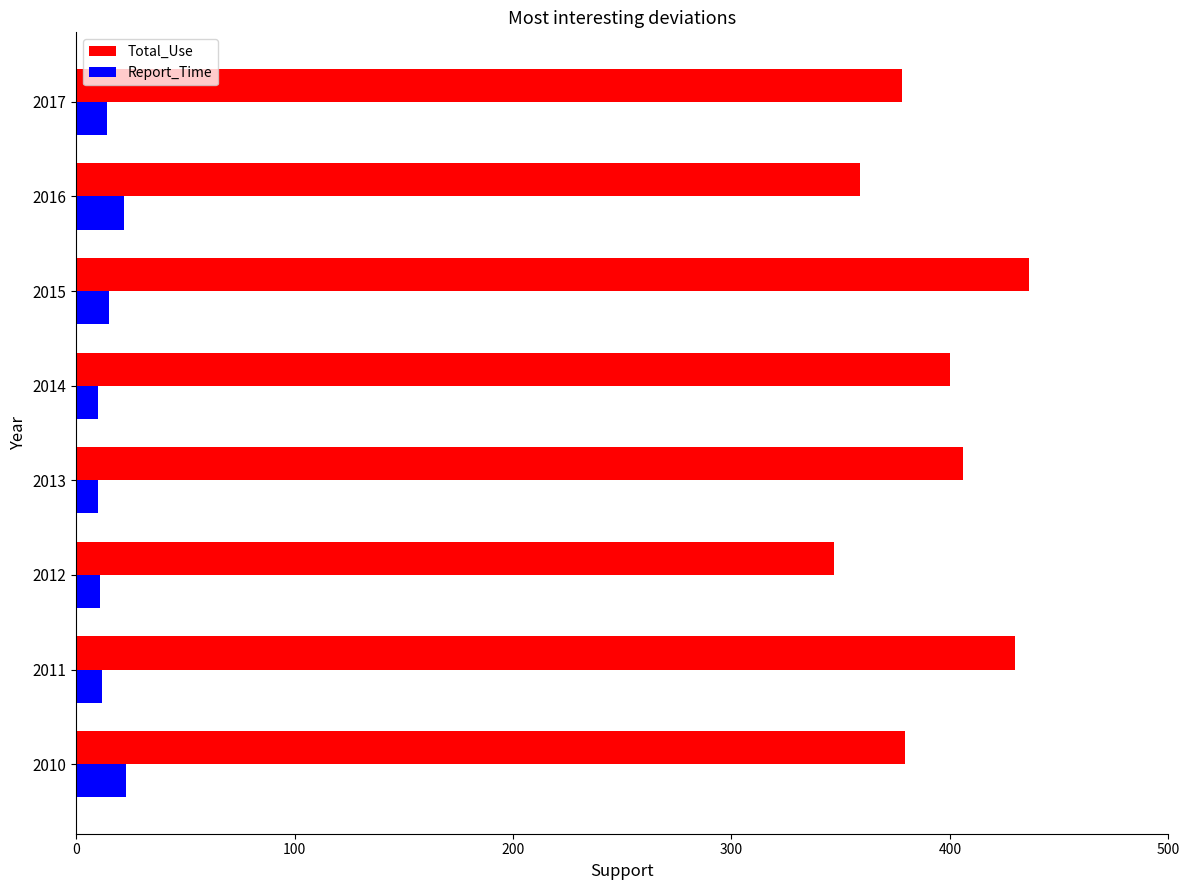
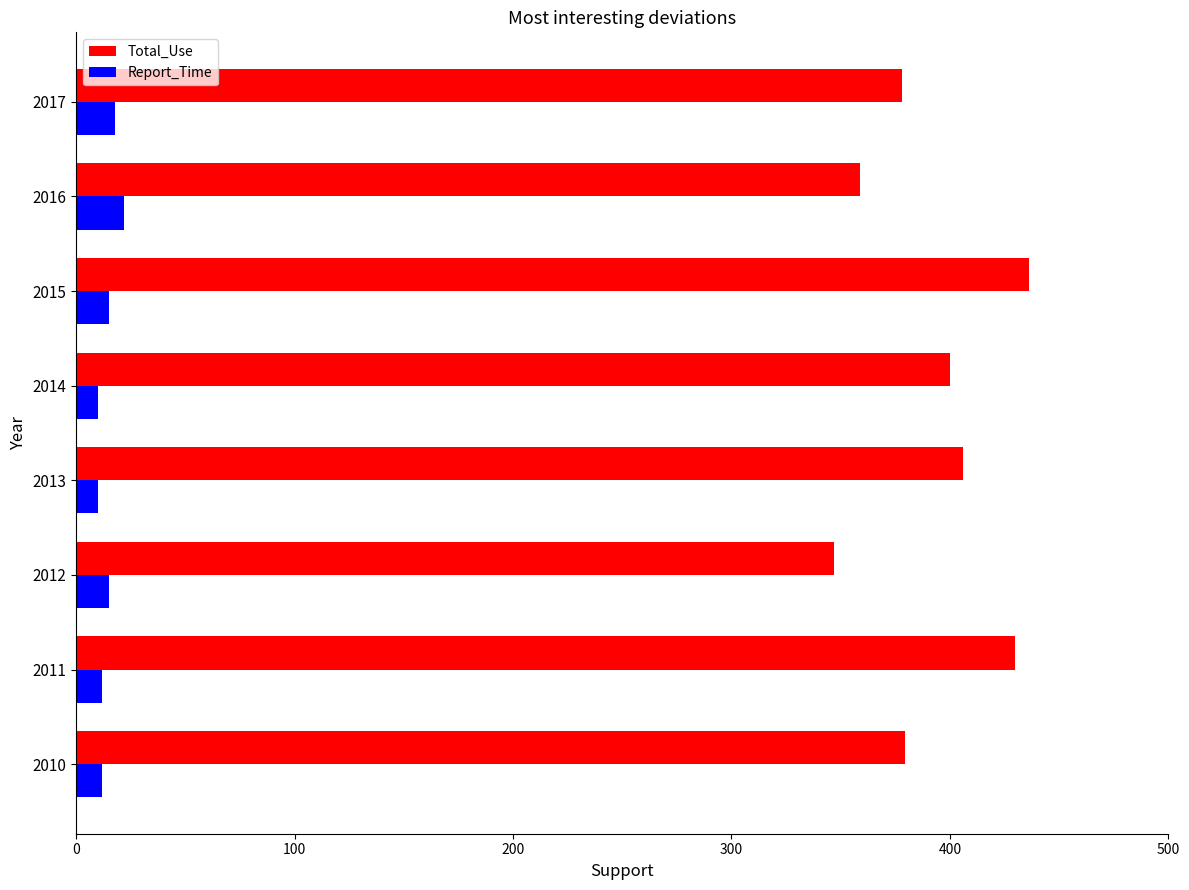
Report_Time, 2017: 14 -> 18
Report_Time, 2012: 11 -> 15
Report_Time, 2010: 23 -> 12
